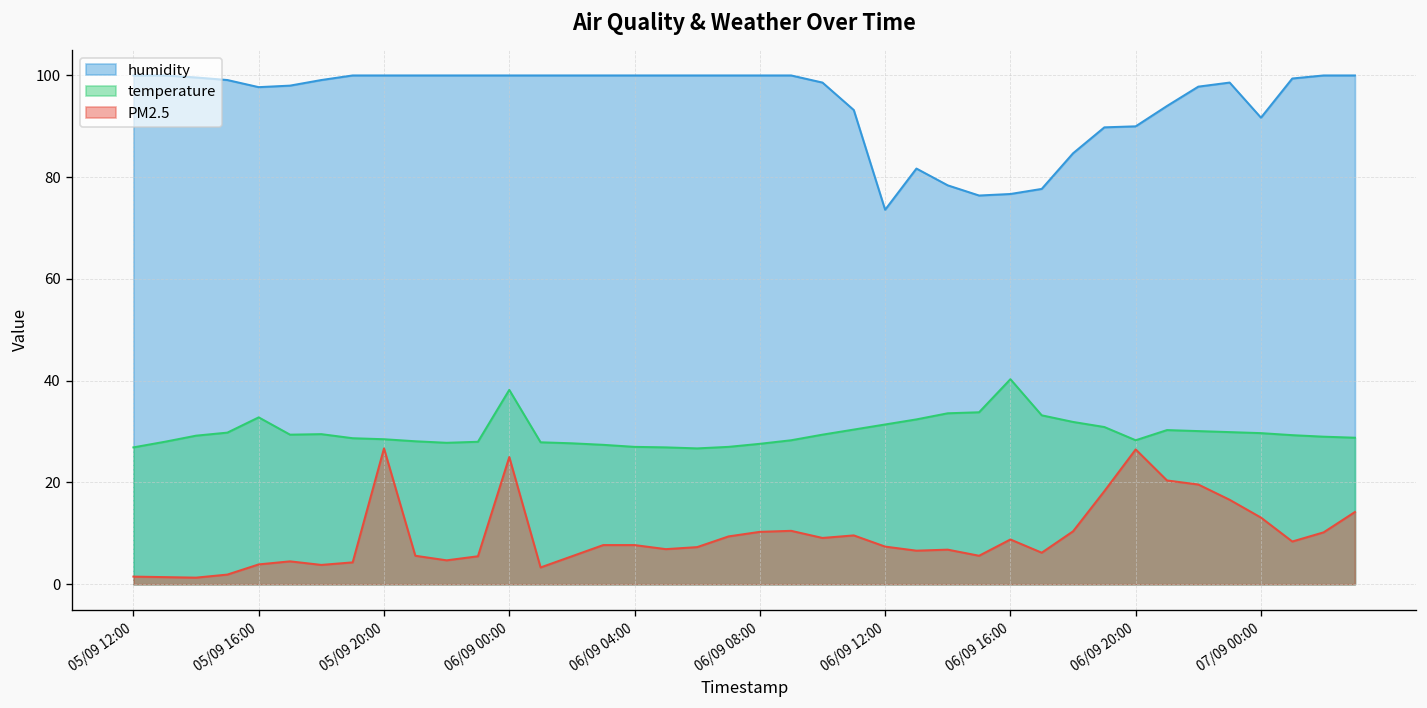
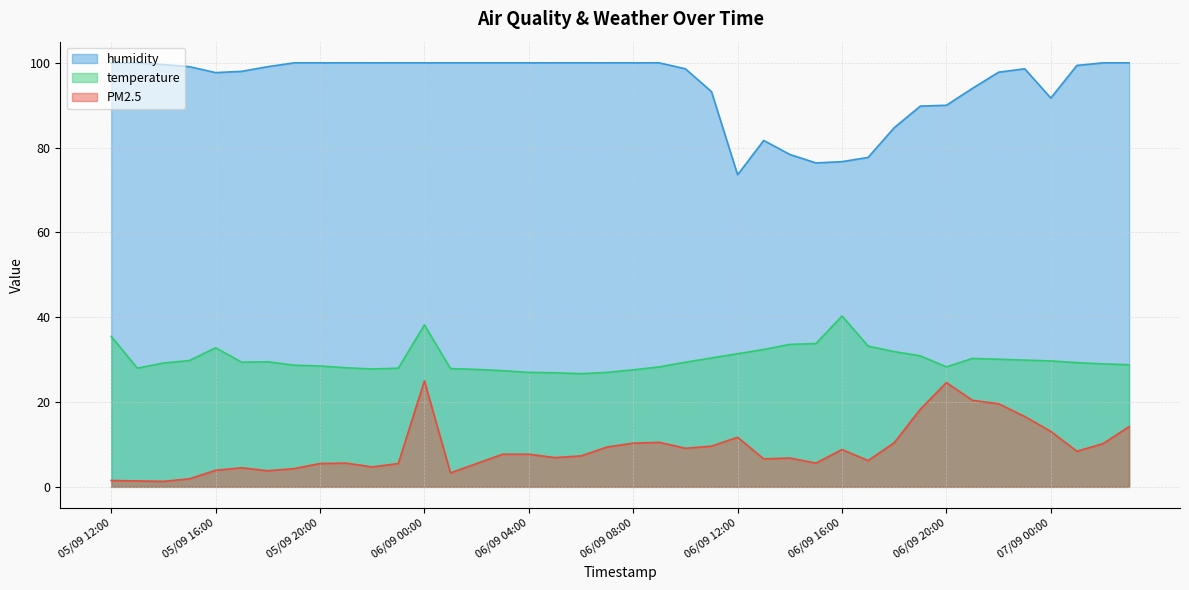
temperature, 05/09 12:00: 27 -> 36
PM2.5, 05/09 20:00: 27 -> 6
PM2.5, 06/09 12:00: 7 -> 12
PM2.5, 06/09 20:00: 27 -> 25
